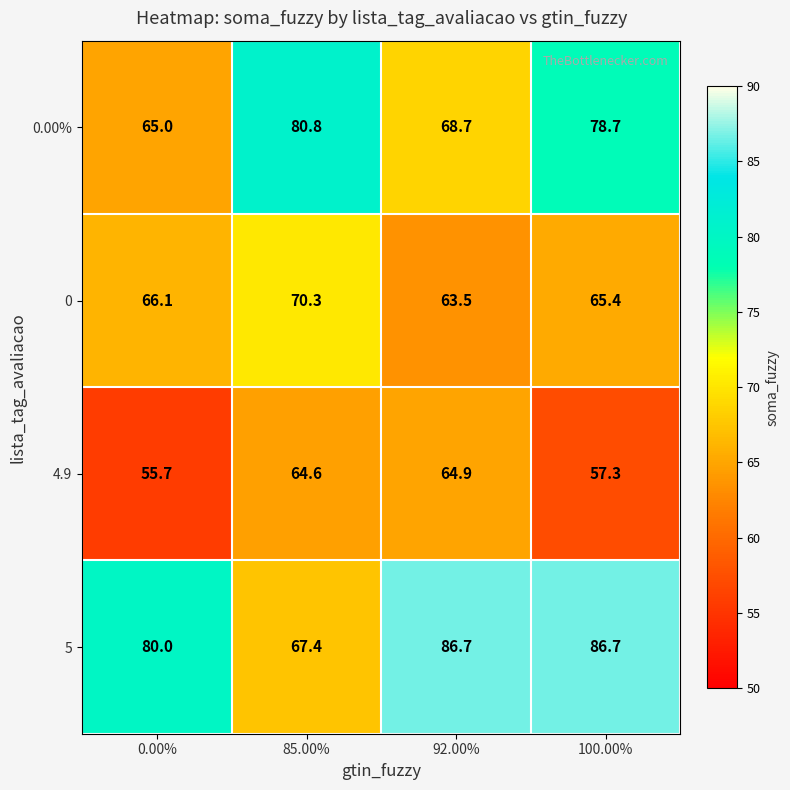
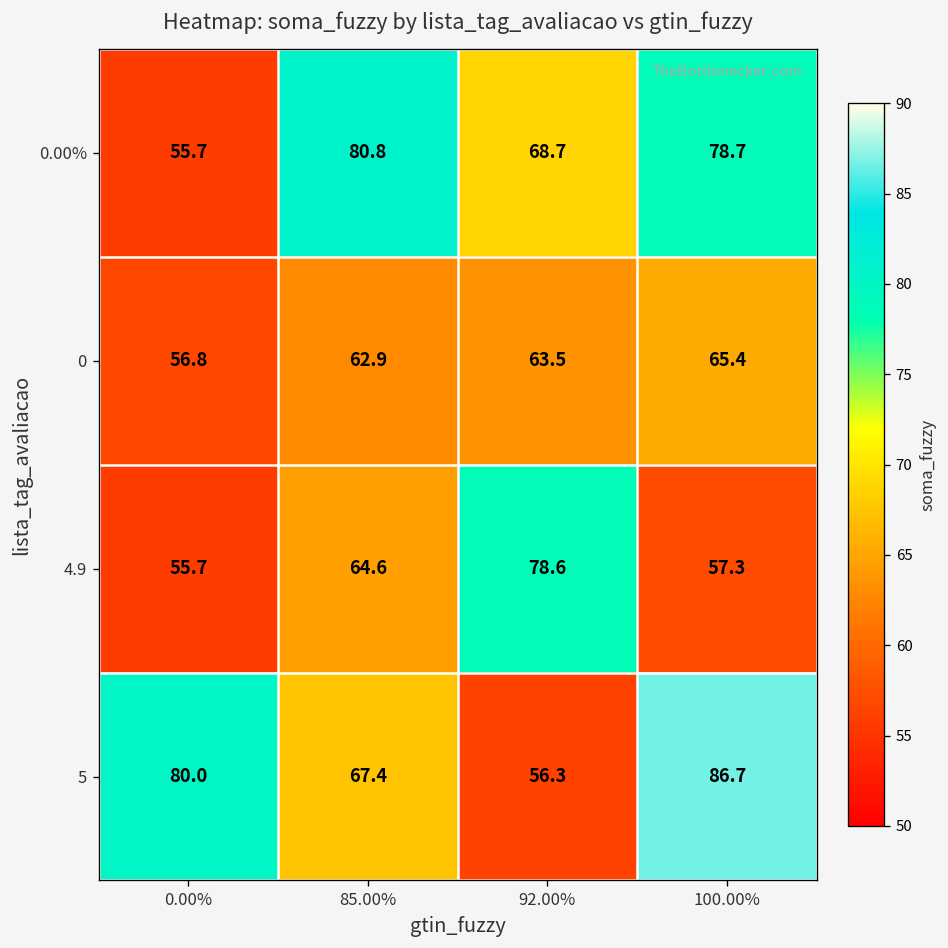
0.00%, 0.00%: 65.0 -> 55.7
0, 0.00%: 66.1 -> 56.8
0, 85.00%: 70.3 -> 62.9
4.9, 92.00%: 64.9 -> 78.6
5, 92.00%: 86.7 -> 56.3
